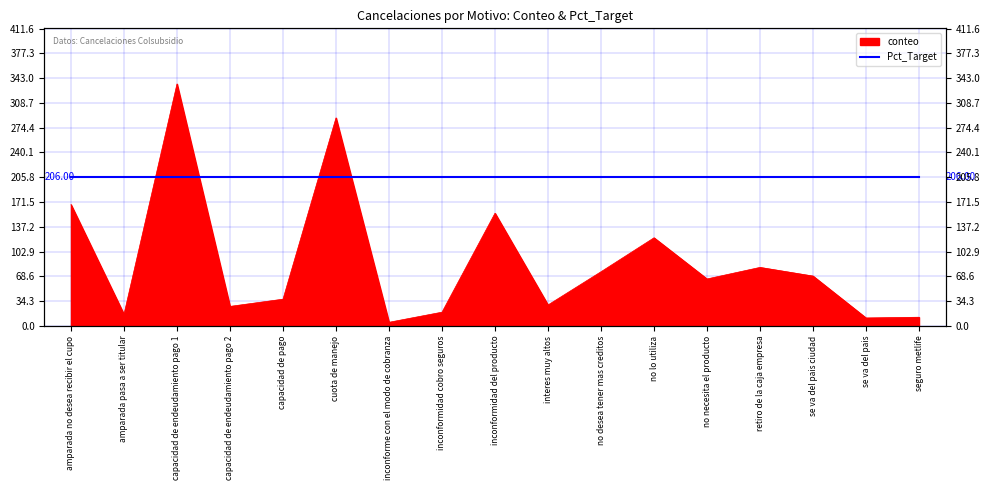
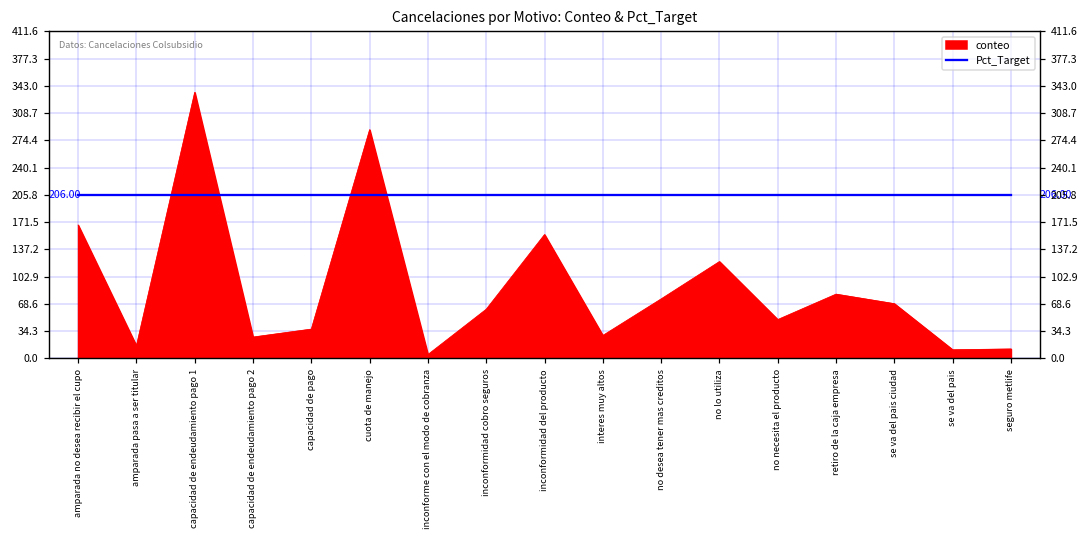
conteo, inconformidad cobro seguros: 20 -> 60
conteo, no necesita el producto: 70 -> 50
